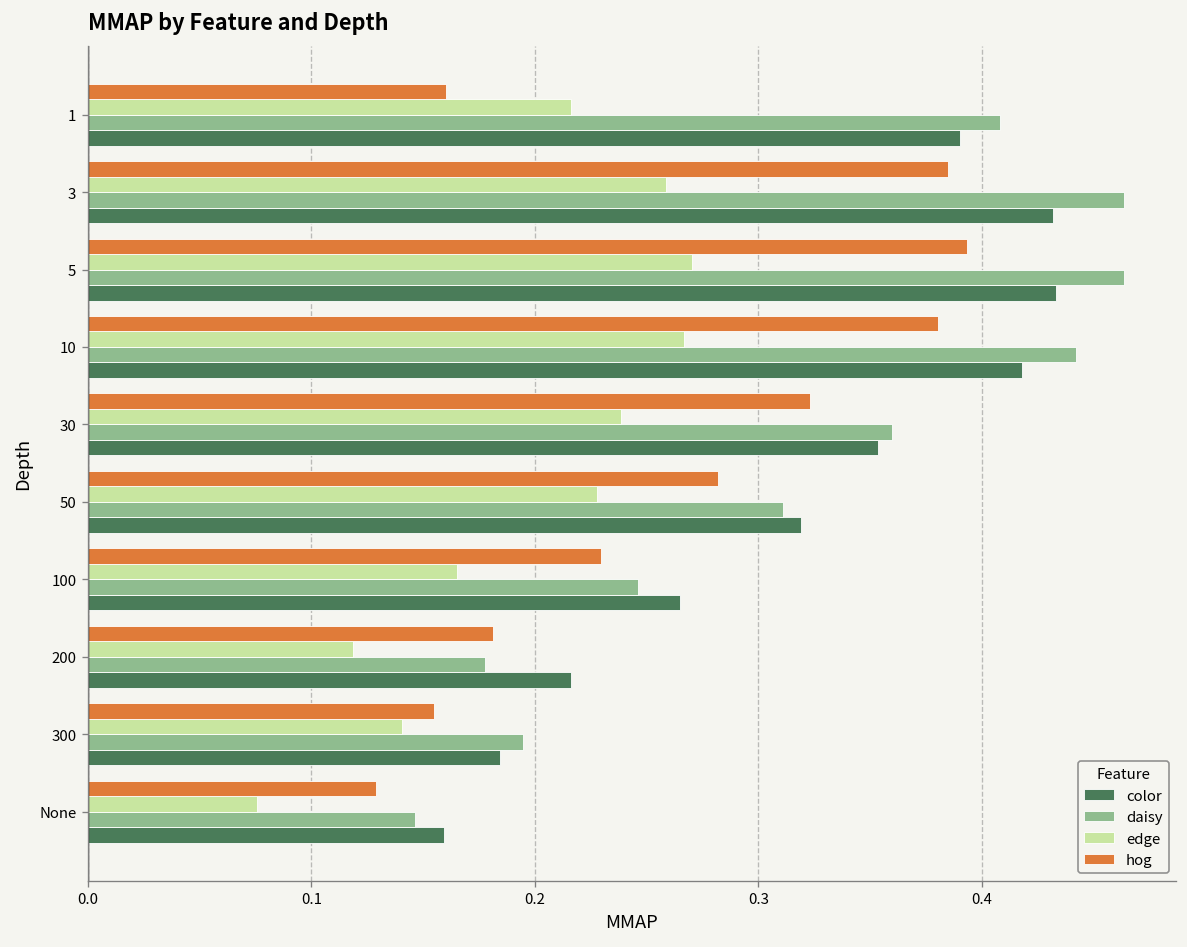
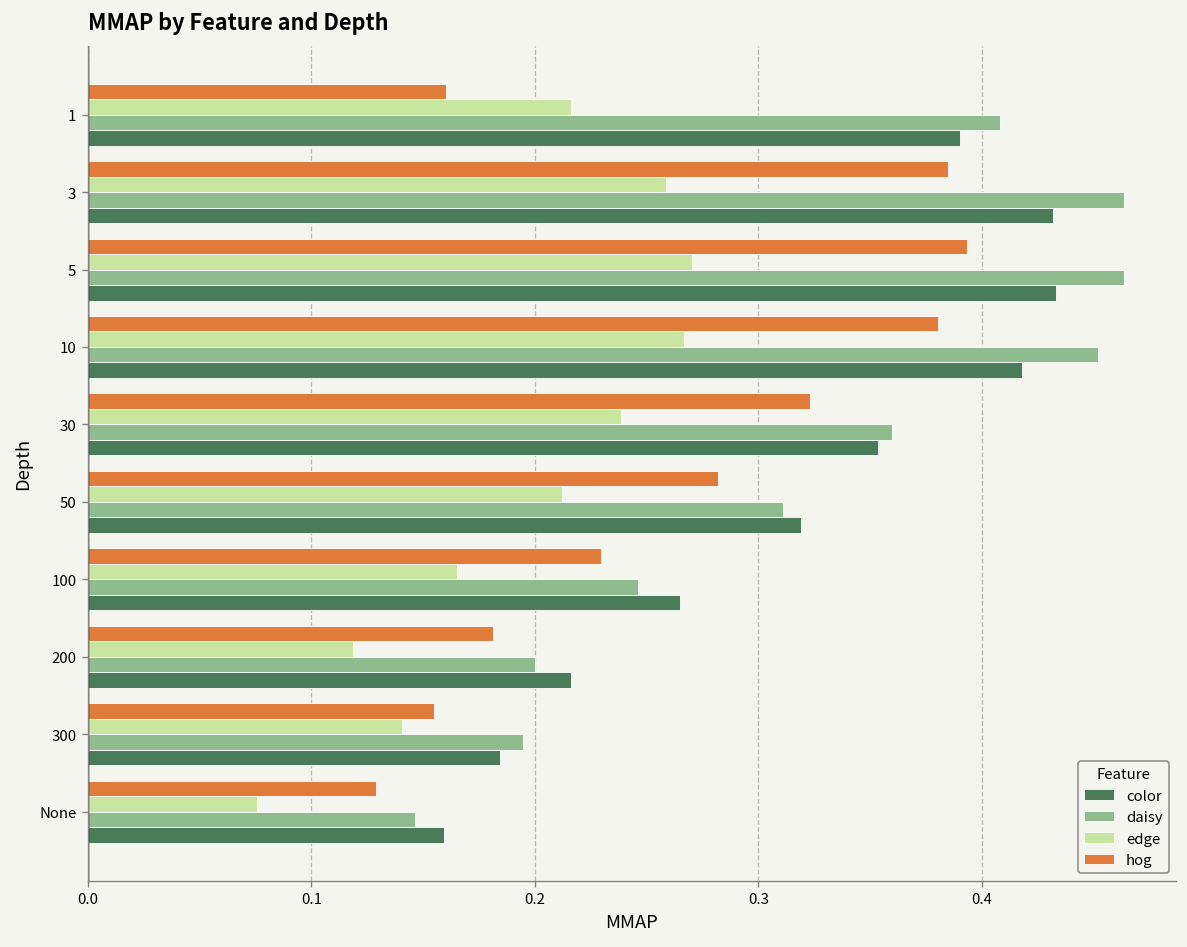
daisy, 10: 0.442 -> 0.452
edge, 50: 0.228 -> 0.212
daisy, 200: 0.178 -> 0.200
